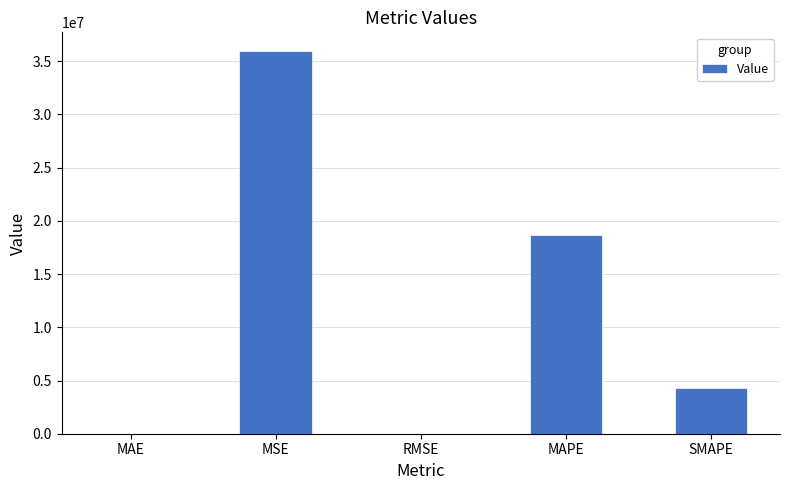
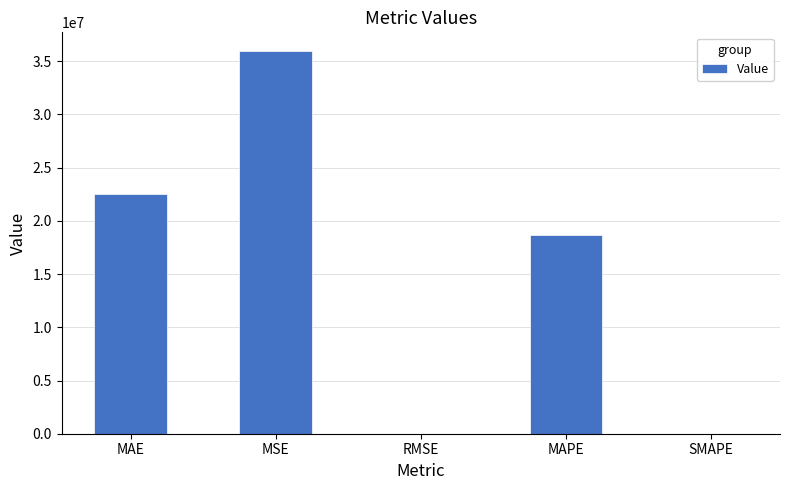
MAE: 0 -> 22500000
SMAPE: 4300000 -> 0
